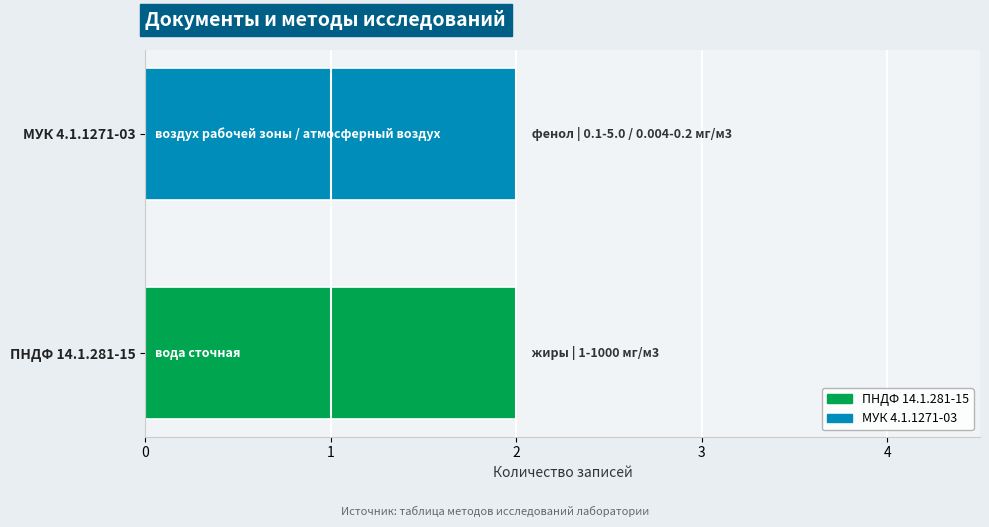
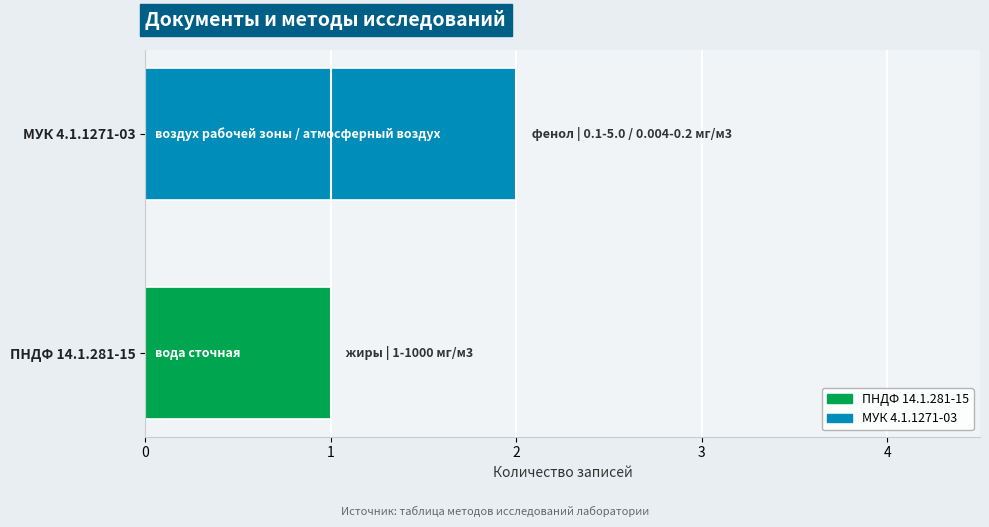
ПНДФ 14.1.281-15: 2 -> 1
